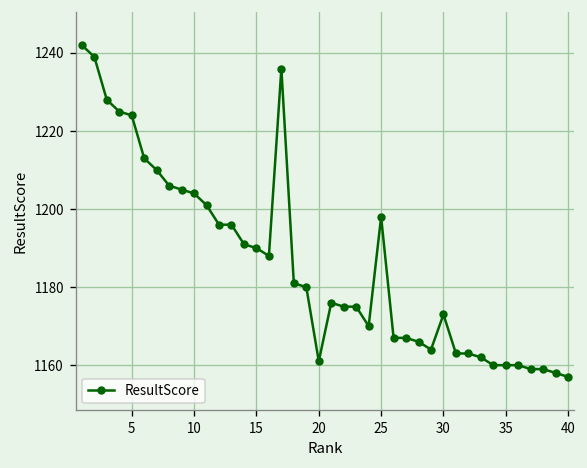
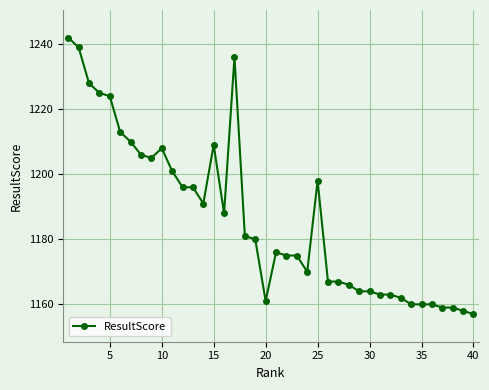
10: 1204 -> 1208
15: 1190 -> 1209
30: 1173 -> 1164
